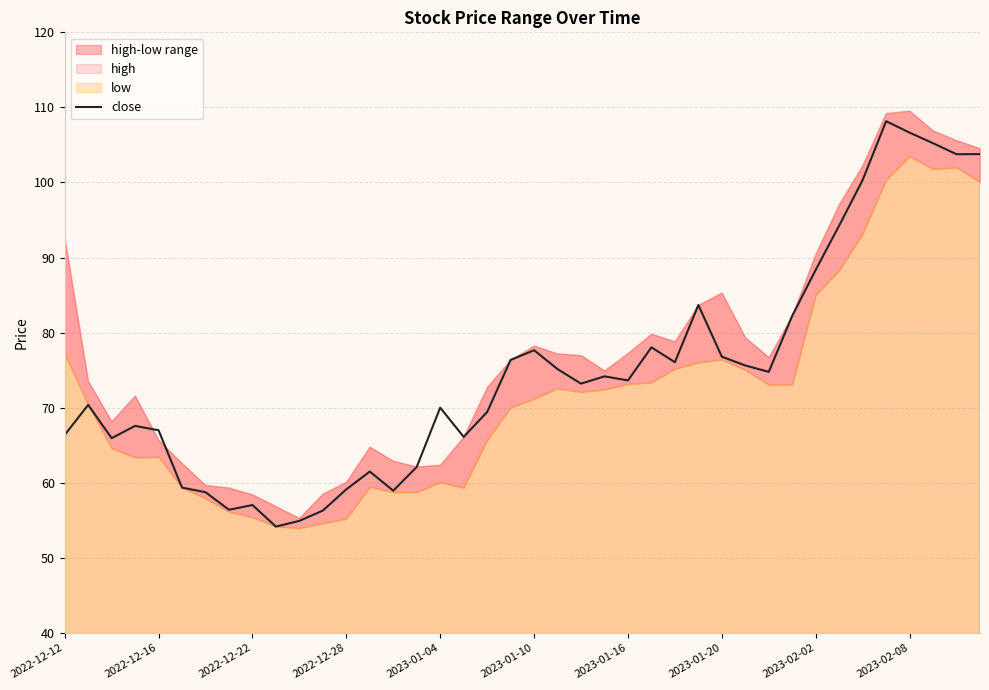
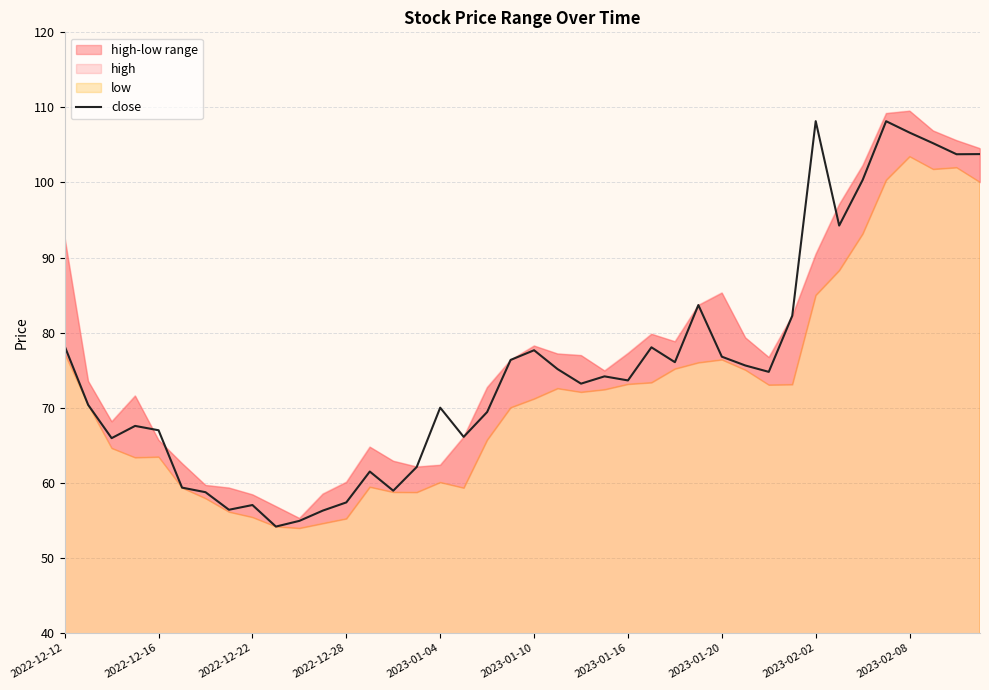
close, 2022-12-12: 66 -> 78
close, 2022-12-28: 59 -> 57
close, 2023-02-02: 88 -> 108
